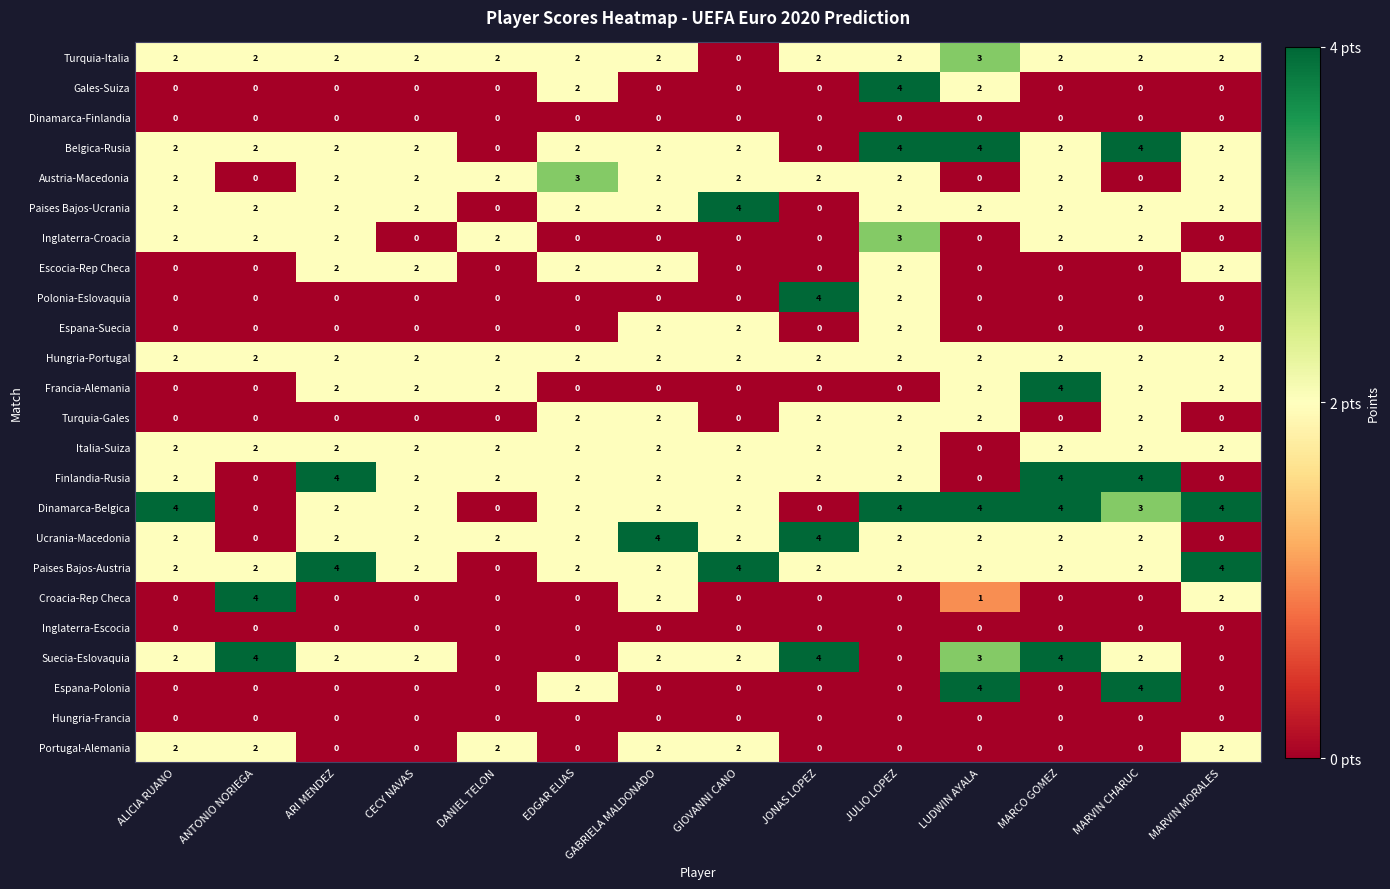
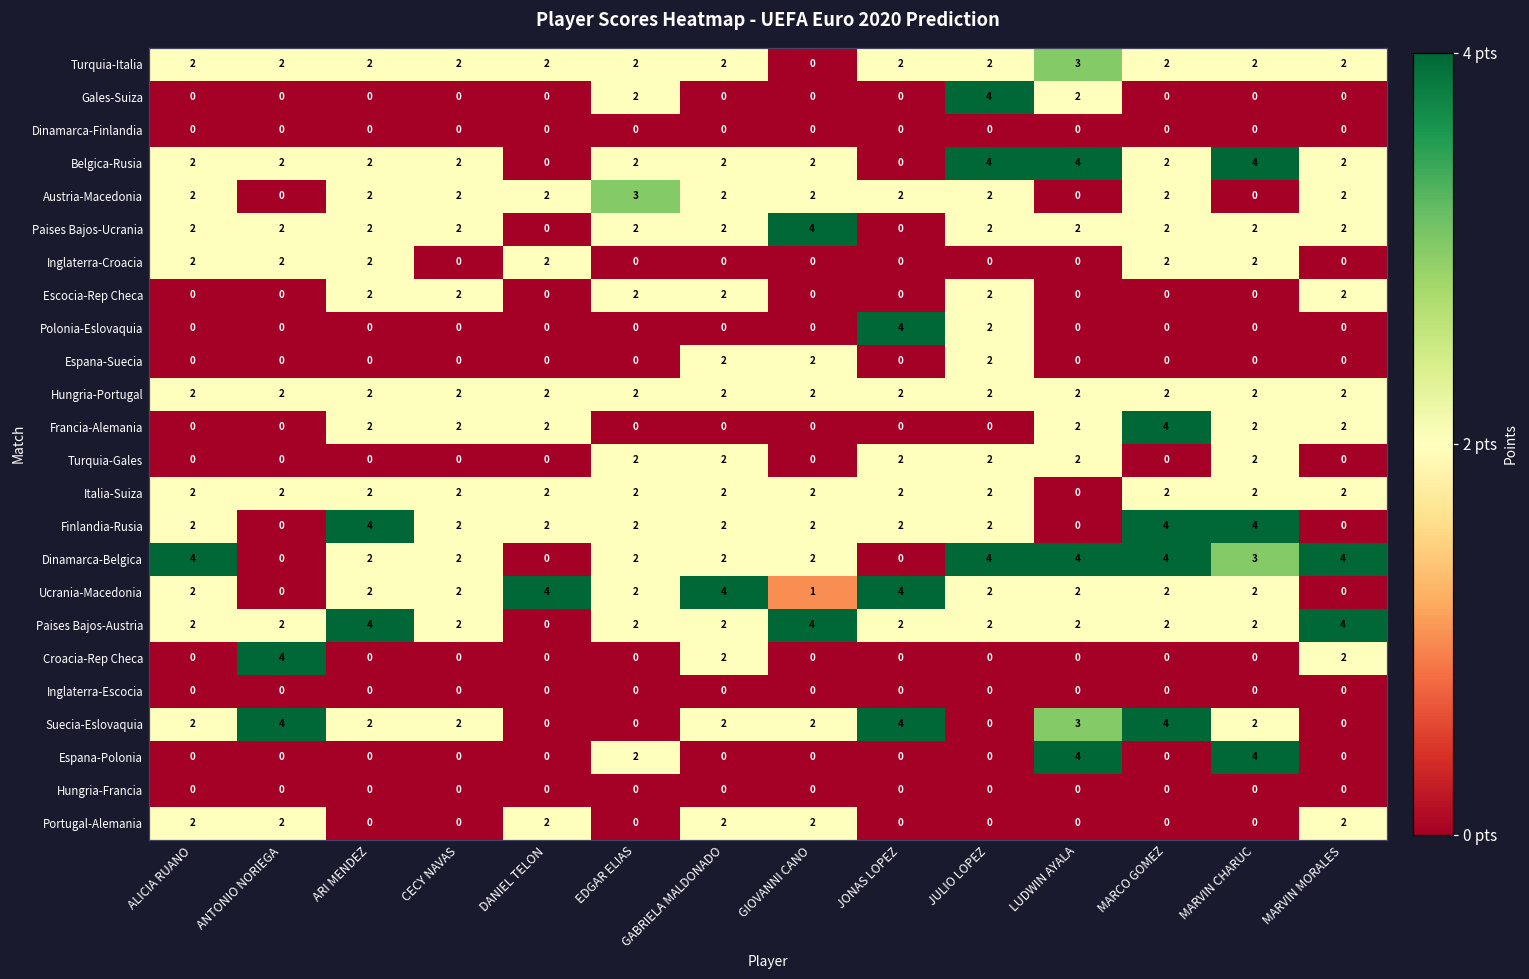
Inglaterra-Croacia, JULIO LOPEZ: 3 -> 0
Ucrania-Macedonia, DANIEL TELON: 2 -> 4
Ucrania-Macedonia, GIOVANNI CANO: 2 -> 1
Croacia-Rep Checa, LUDWIN AYALA: 1 -> 0
